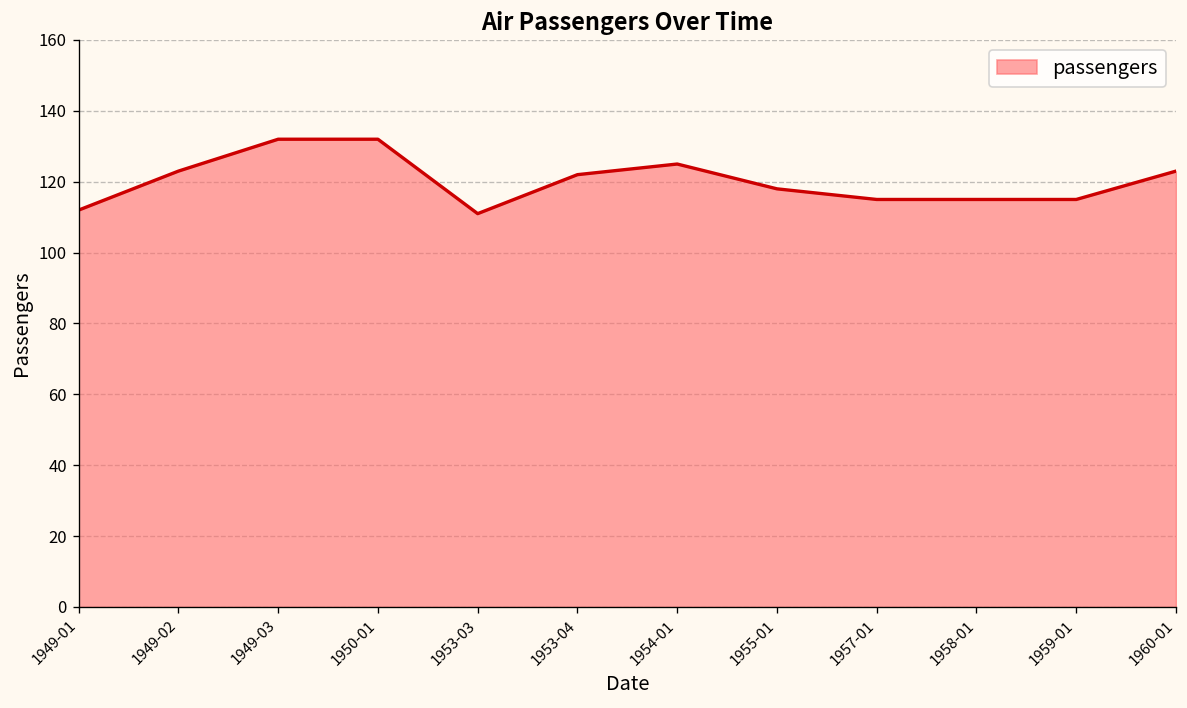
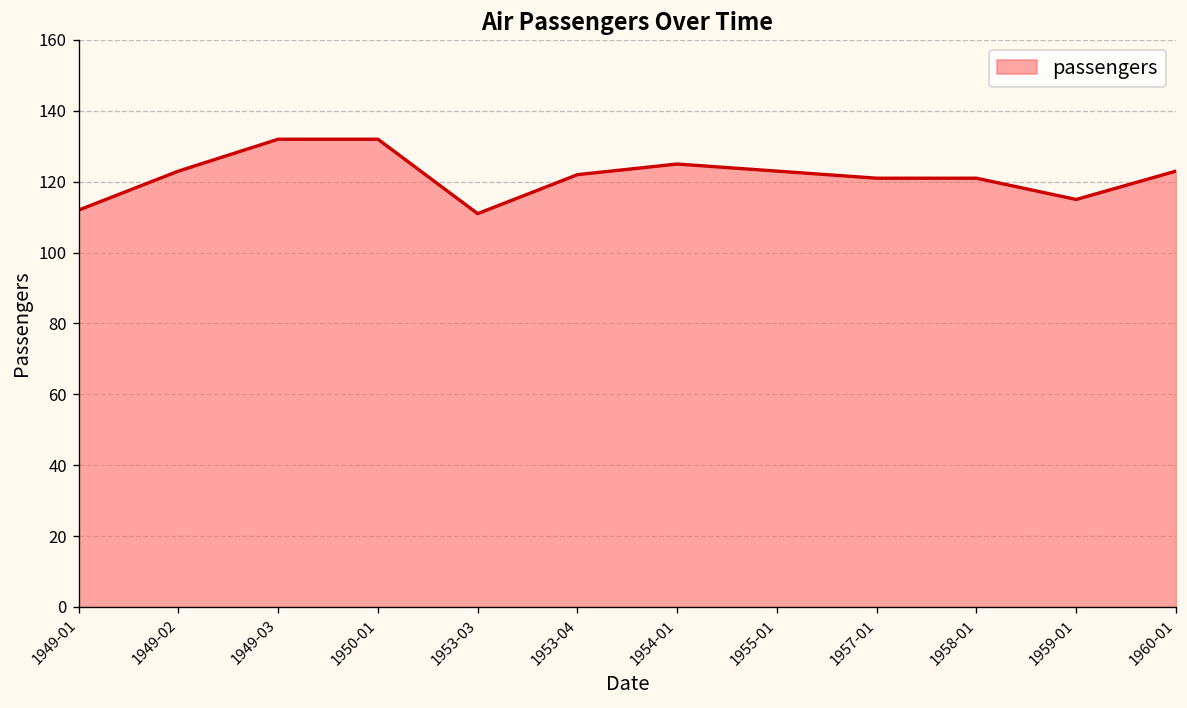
1955-01: 118 -> 123
1957-01: 115 -> 121
1958-01: 115 -> 121
